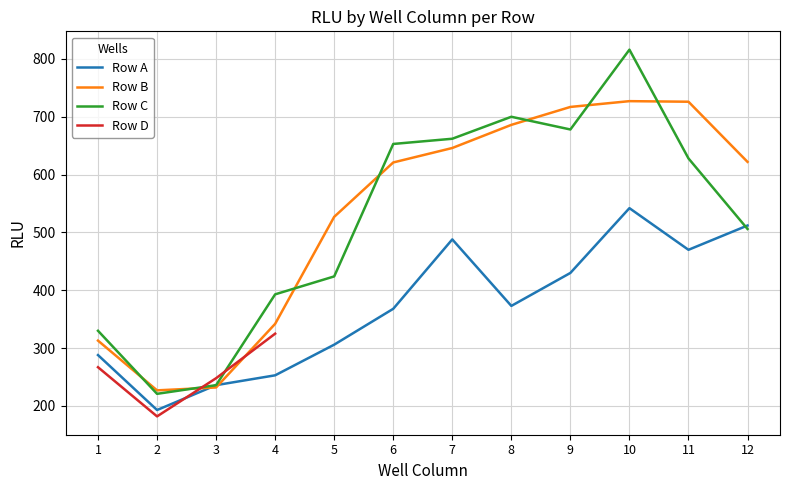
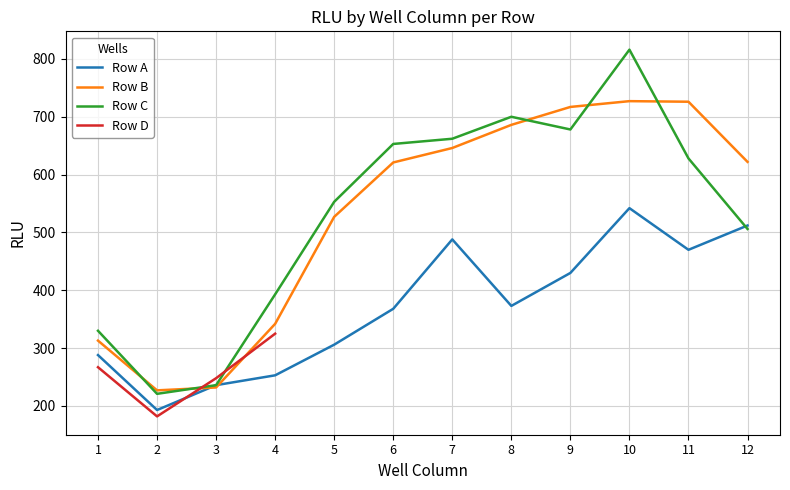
Row C, 5: 420 -> 550
